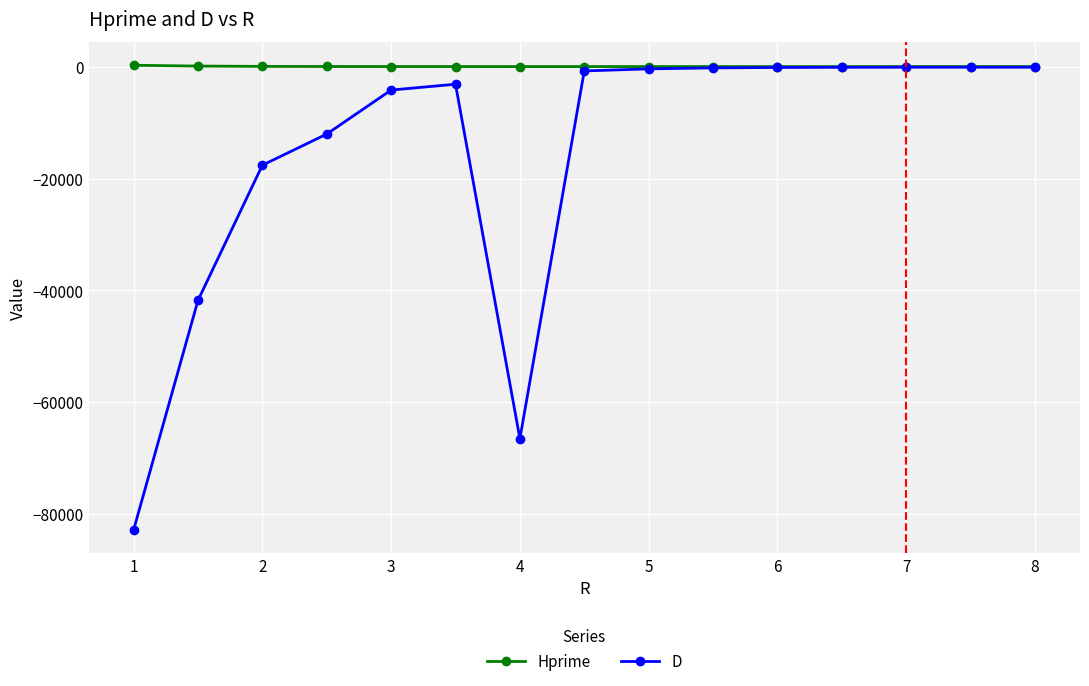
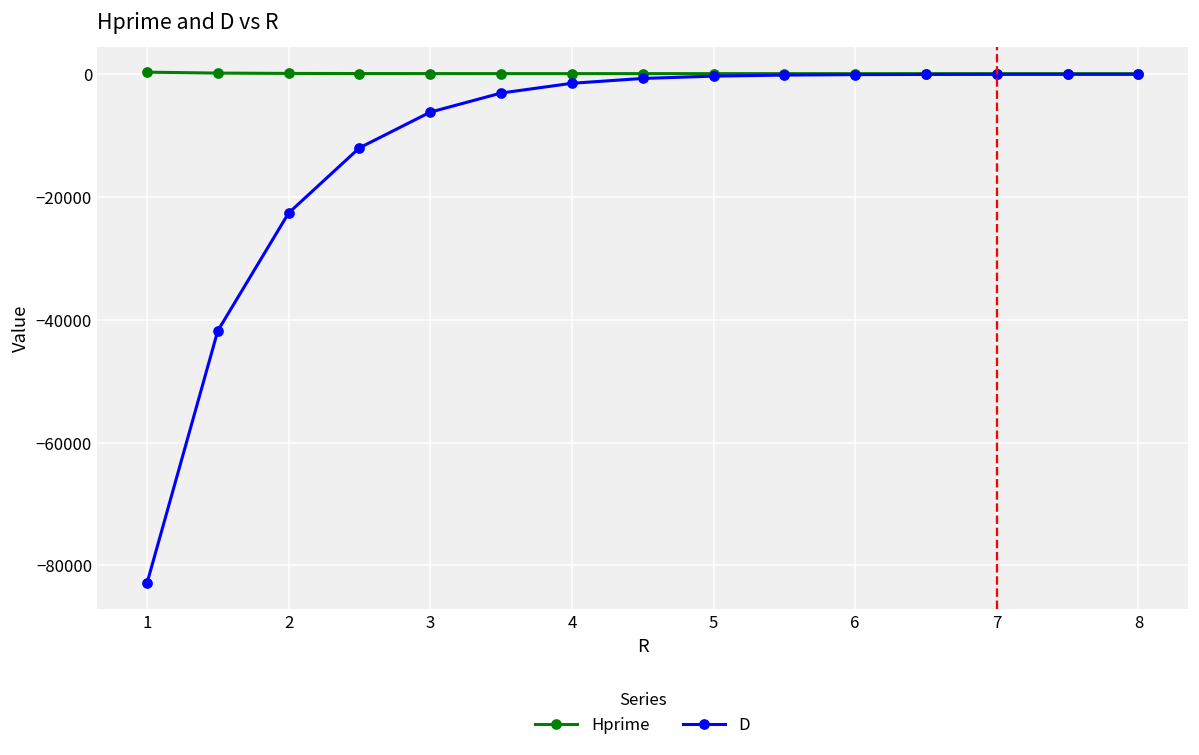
D, 2: -18000 -> -23000
D, 3: -4000 -> -6000
D, 4: -67000 -> -1000
